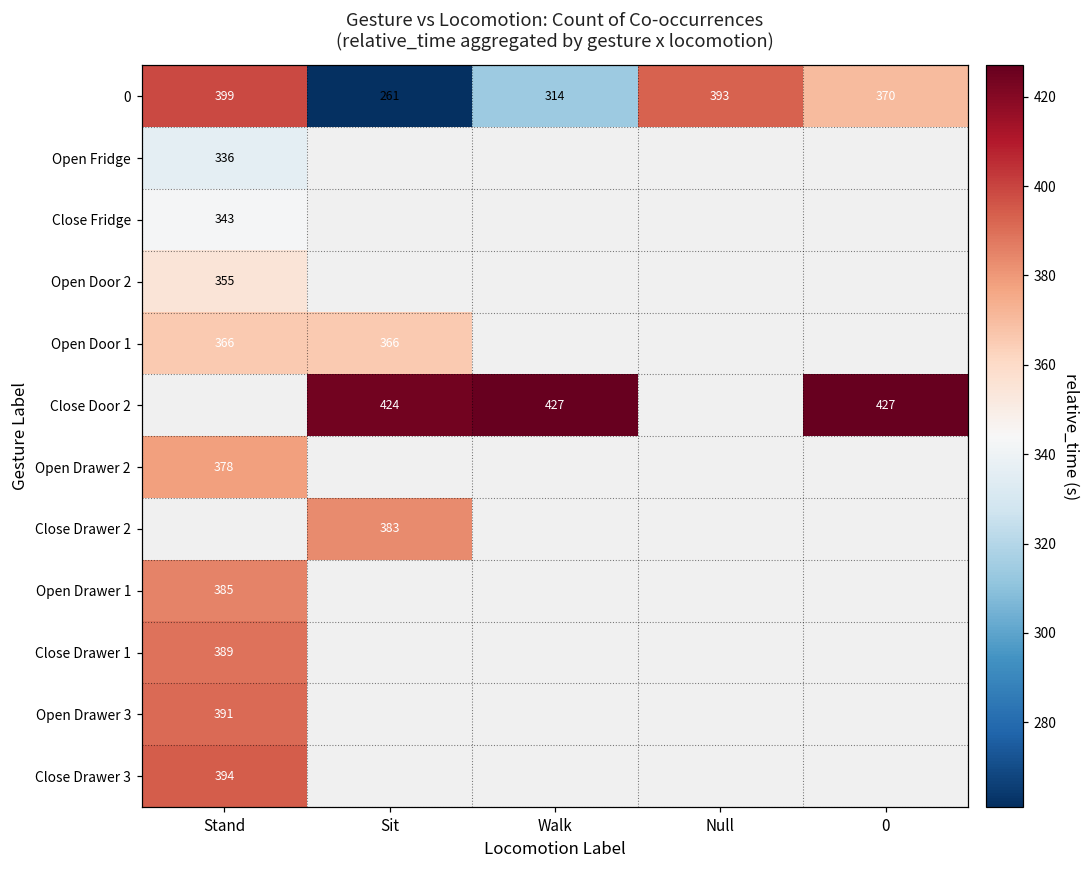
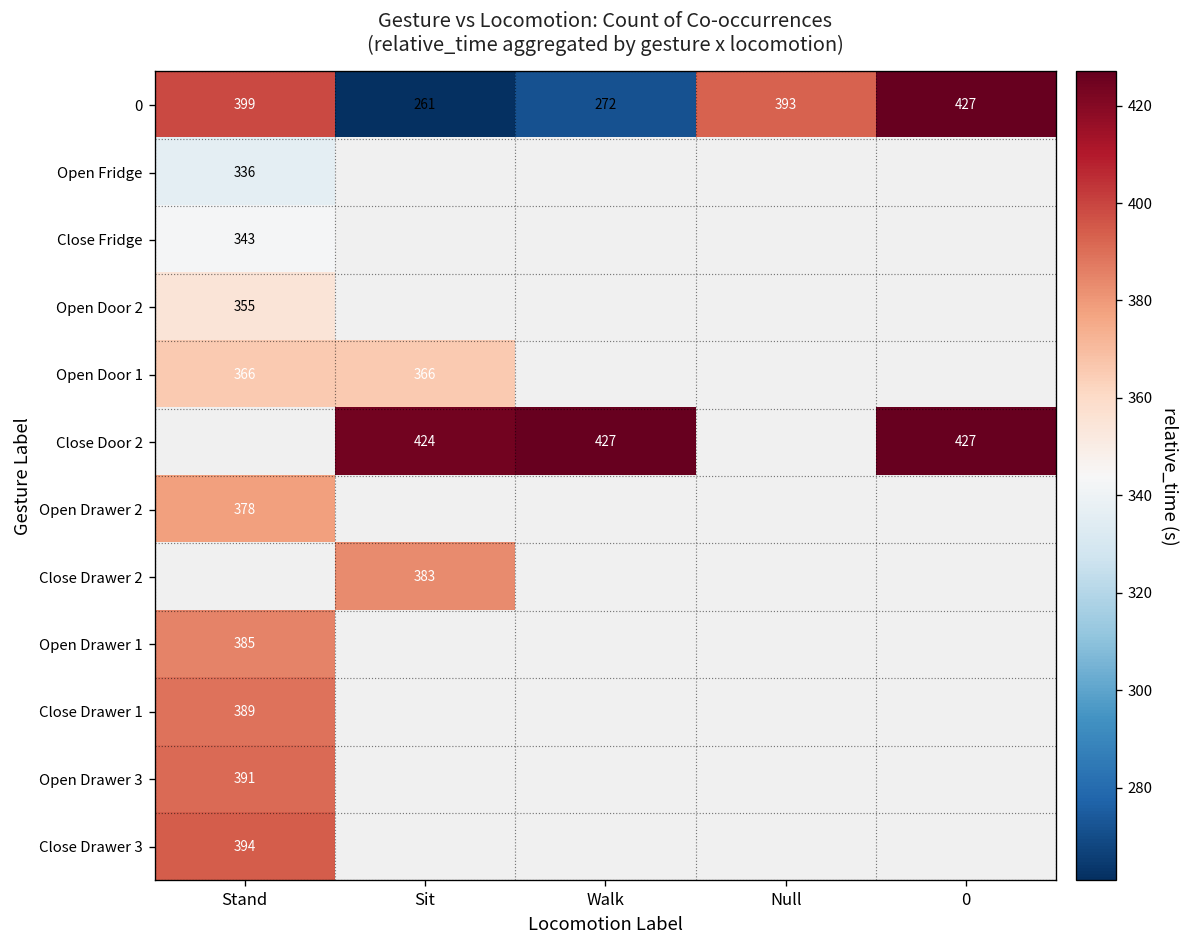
0, Walk: 314 -> 272
0, 0: 370 -> 427
